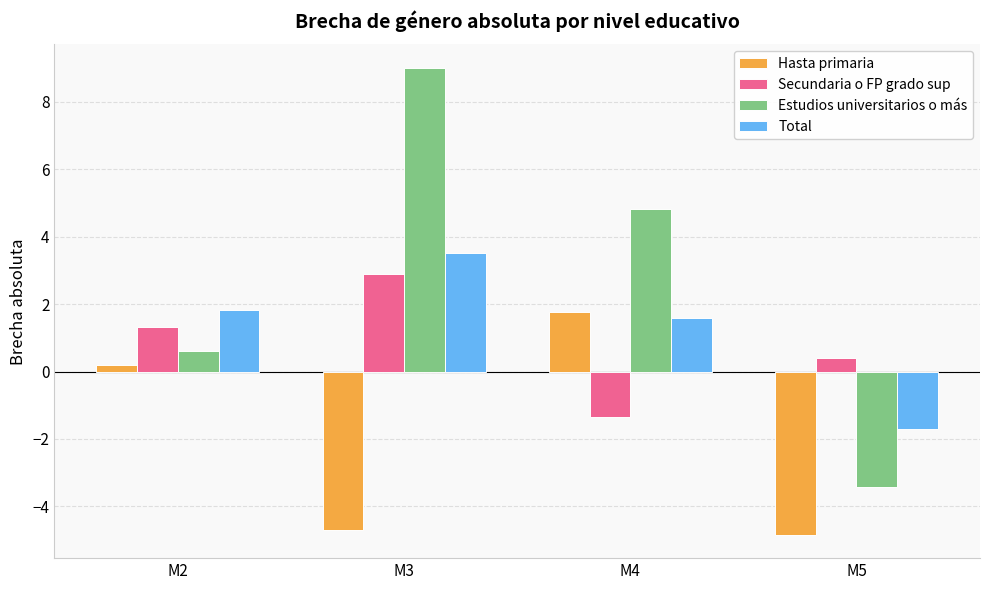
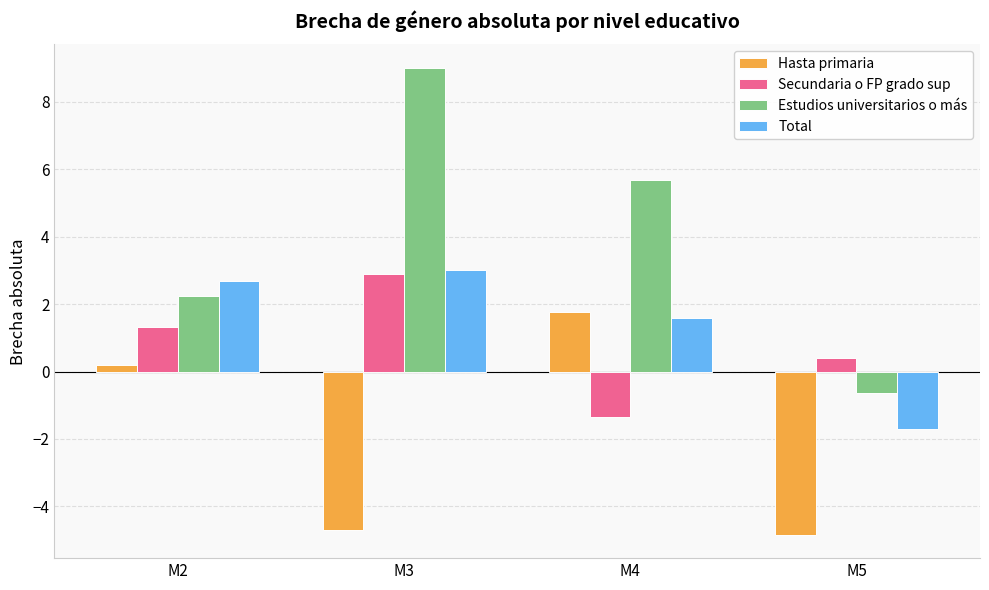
Estudios universitarios o más, M2: 0.6 -> 2.3
Total, M2: 1.8 -> 2.7
Total, M3: 3.5 -> 3.0
Estudios universitarios o más, M4: 4.8 -> 5.7
Estudios universitarios o más, M5: -3.4 -> -0.6
